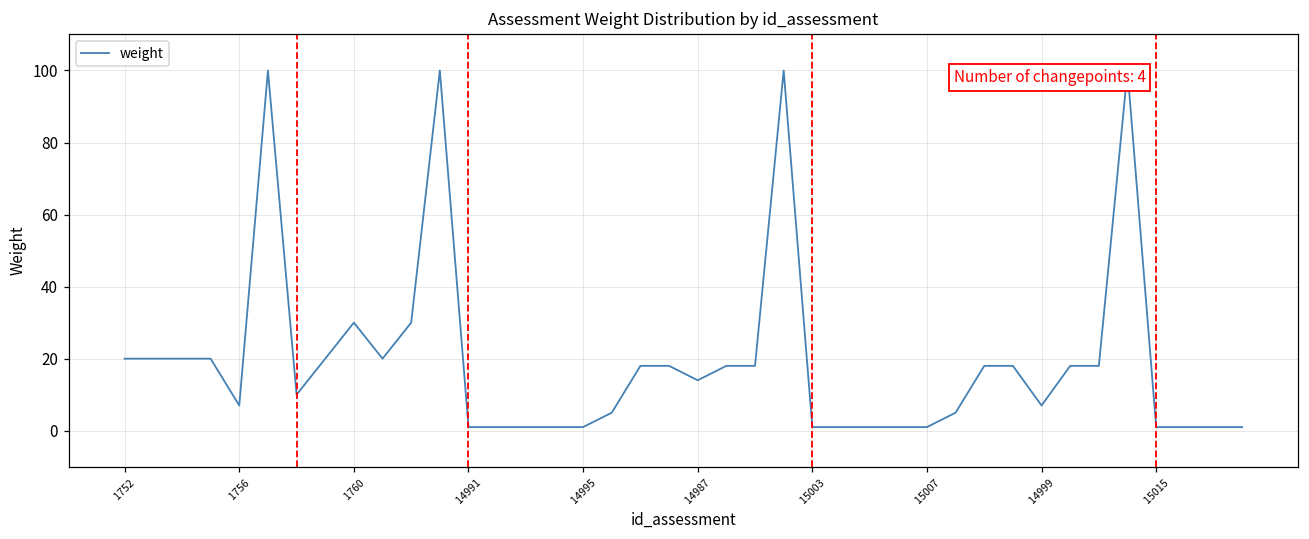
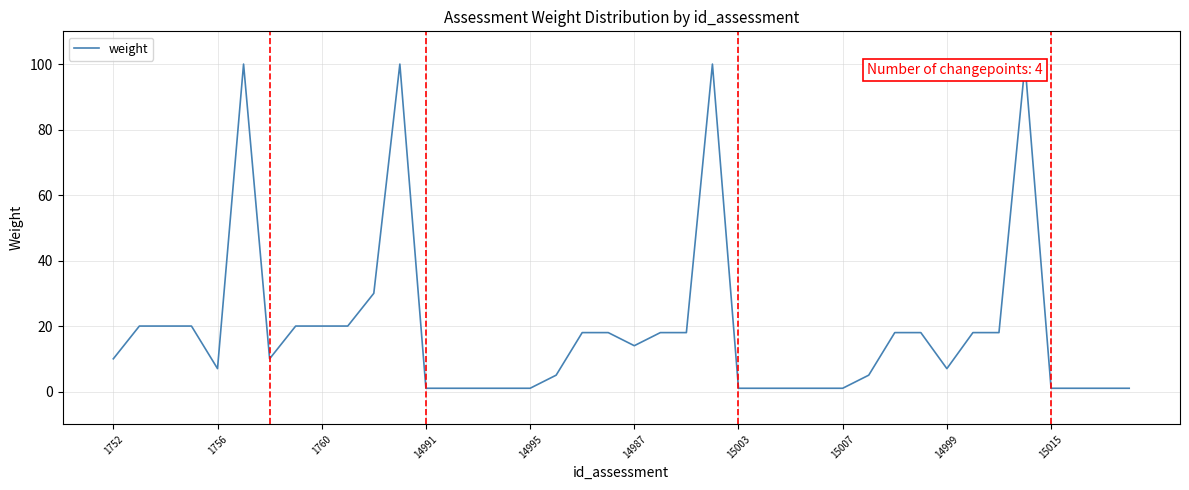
1752: 20 -> 10
1760: 30 -> 20
